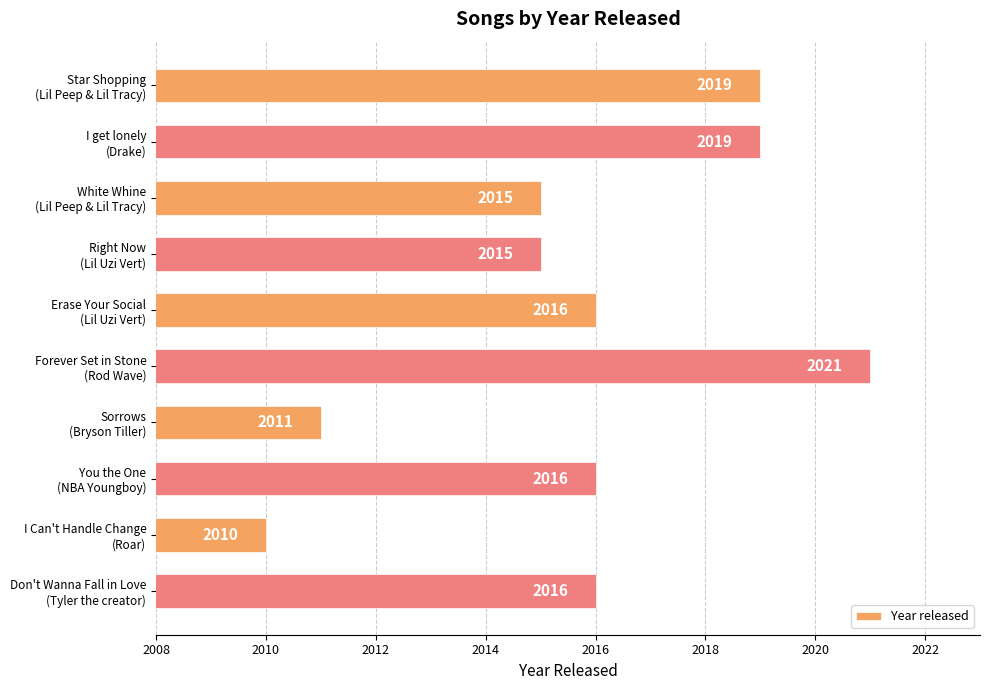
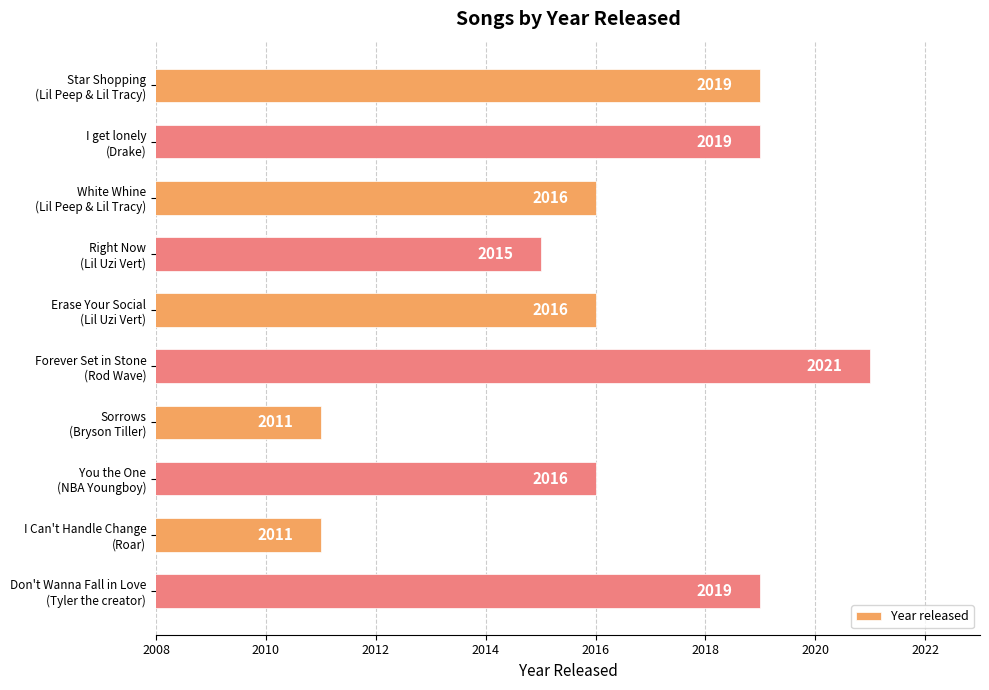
White Whine (Lil Peep & Lil Tracy): 2015 -> 2016
I Can't Handle Change (Roar): 2010 -> 2011
Don't Wanna Fall in Love (Tyler the creator): 2016 -> 2019
